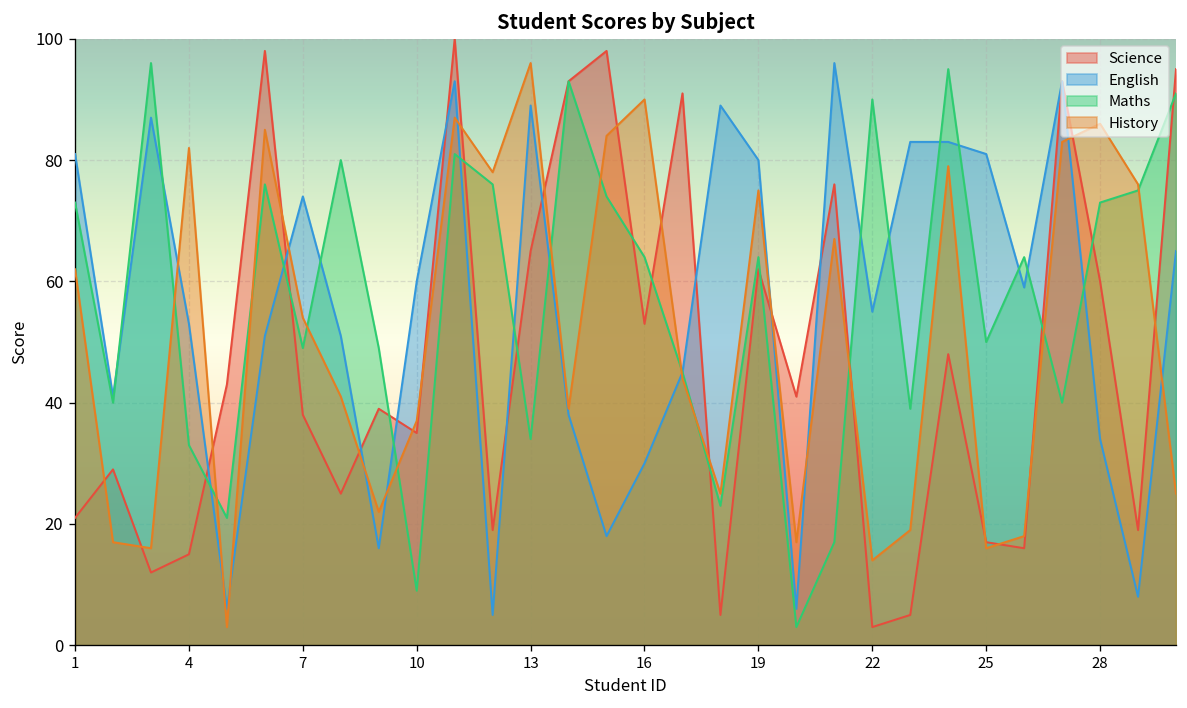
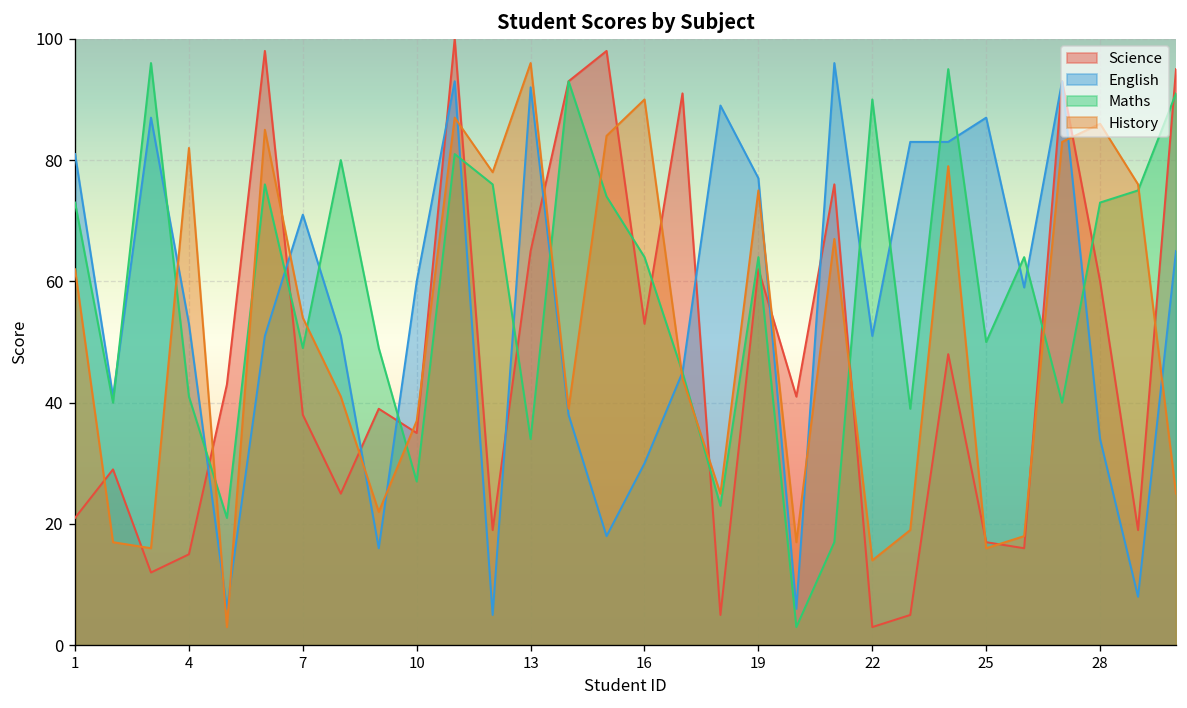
Maths, 4: 33 -> 41
English, 7: 74 -> 71
Maths, 10: 9 -> 27
English, 13: 89 -> 92
English, 19: 80 -> 77
English, 22: 55 -> 51
English, 25: 81 -> 87
